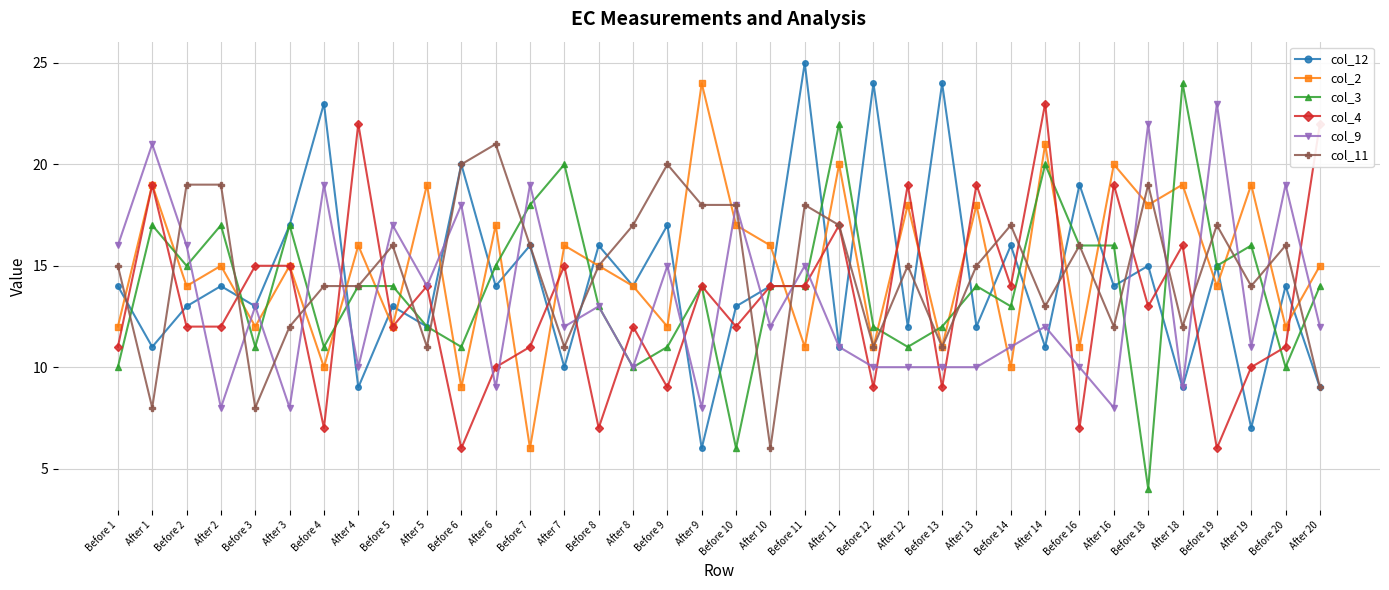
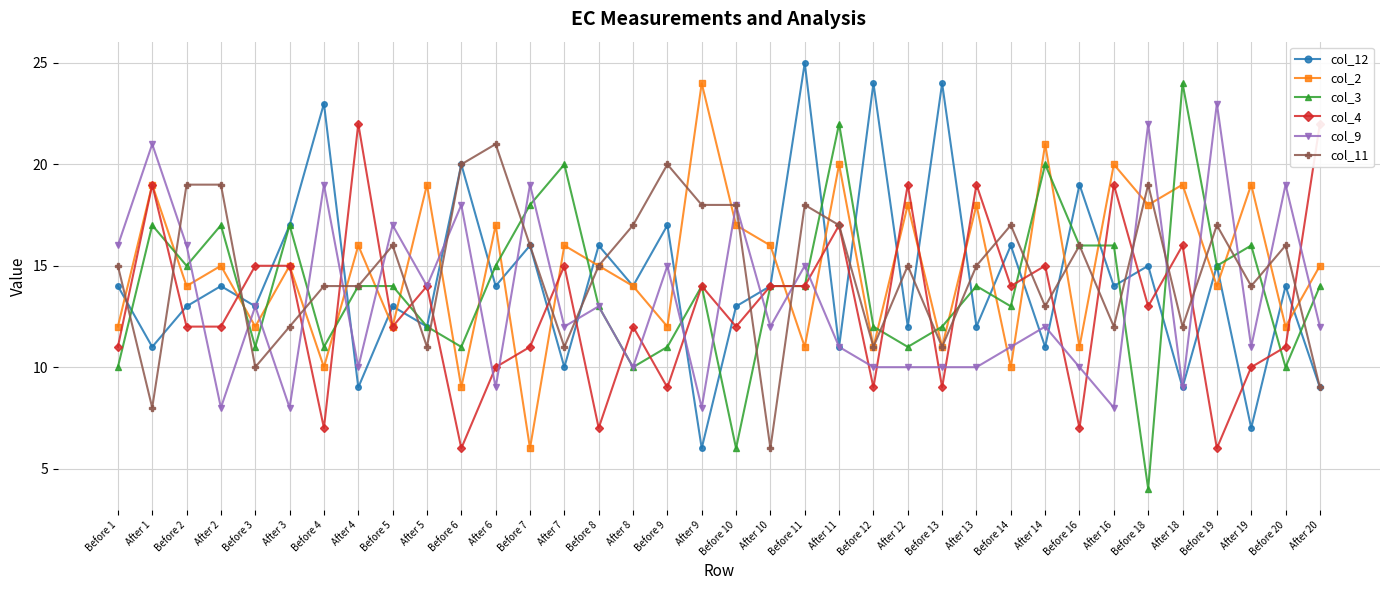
col_11, Before 3: 8 -> 10
col_4, After 14: 23 -> 15
